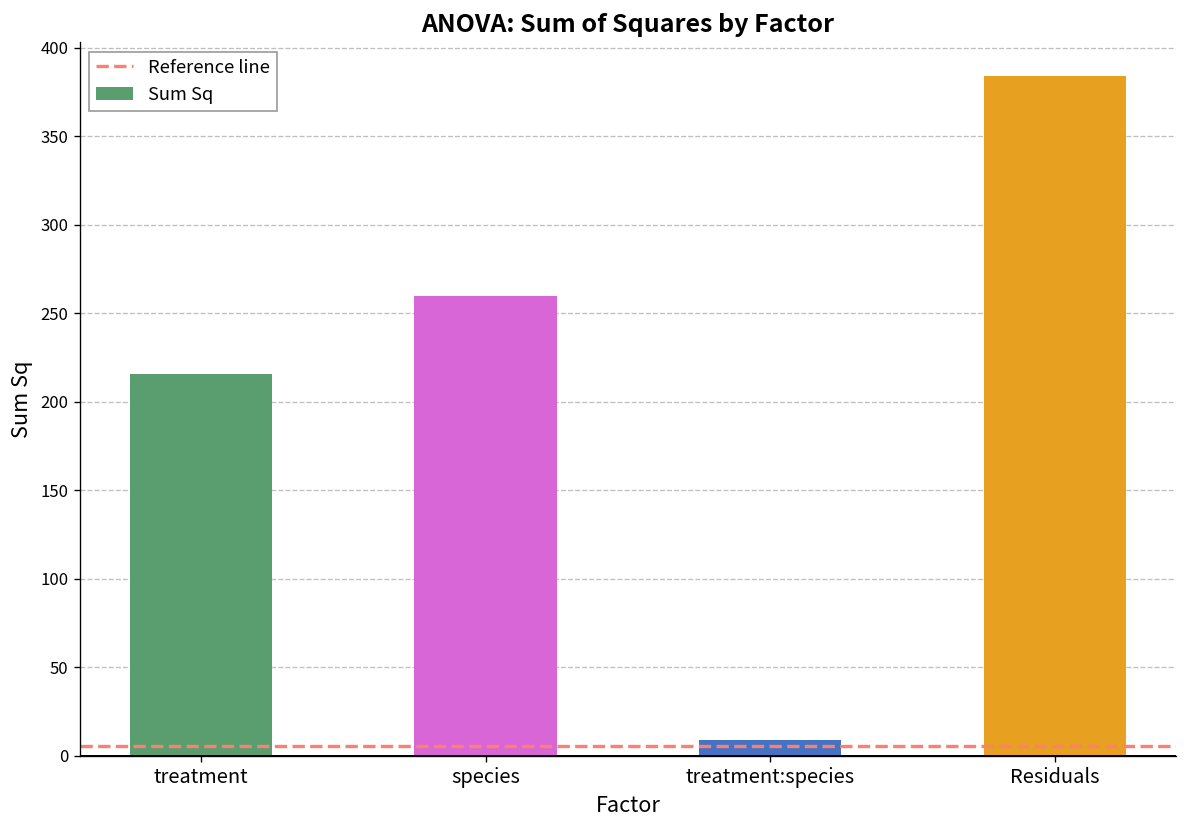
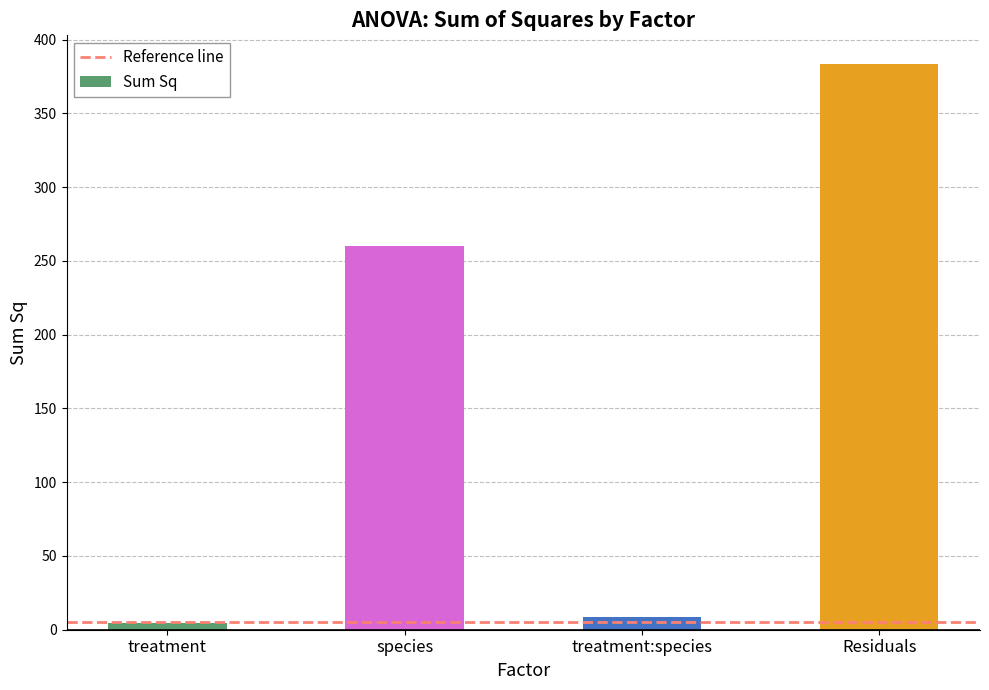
treatment: 215 -> 5
